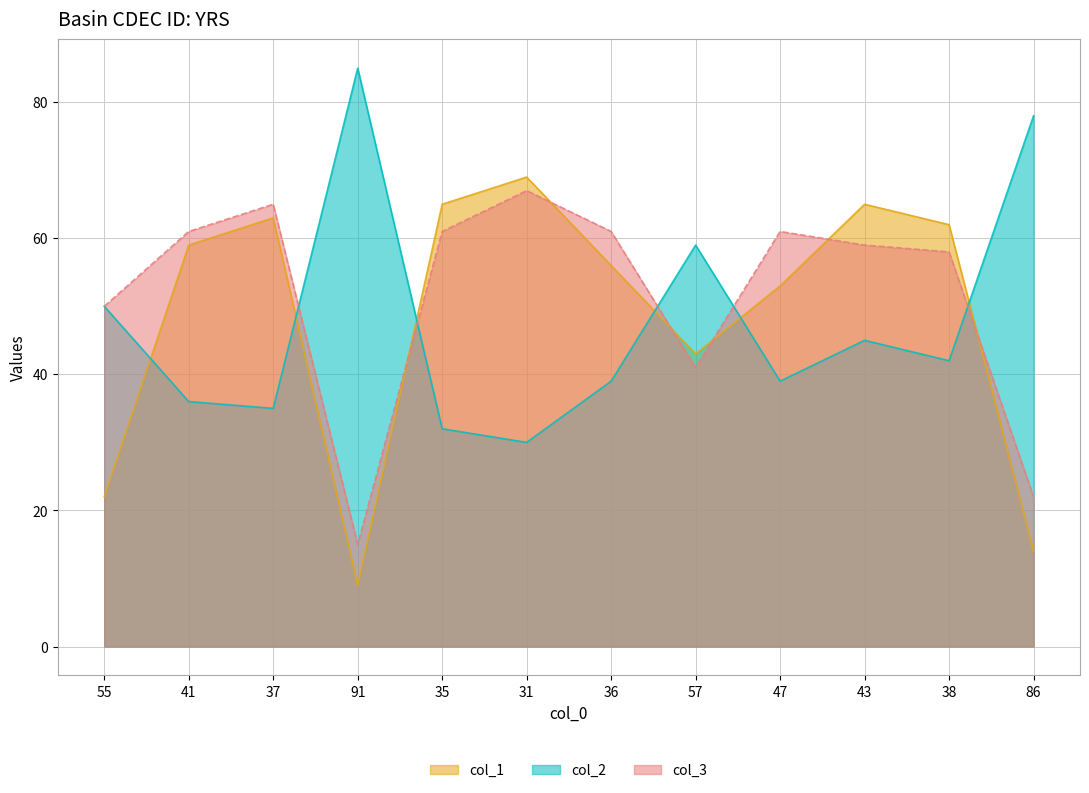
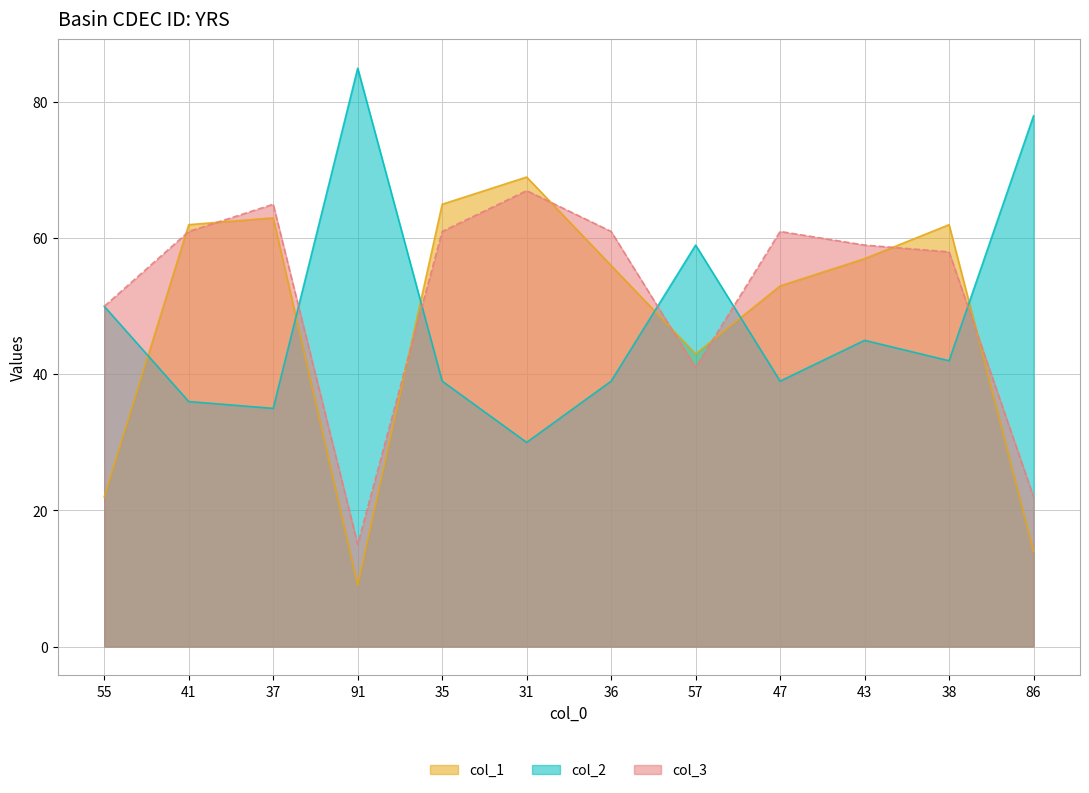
col_1, 41: 59 -> 62
col_2, 35: 32 -> 39
col_1, 43: 65 -> 57
